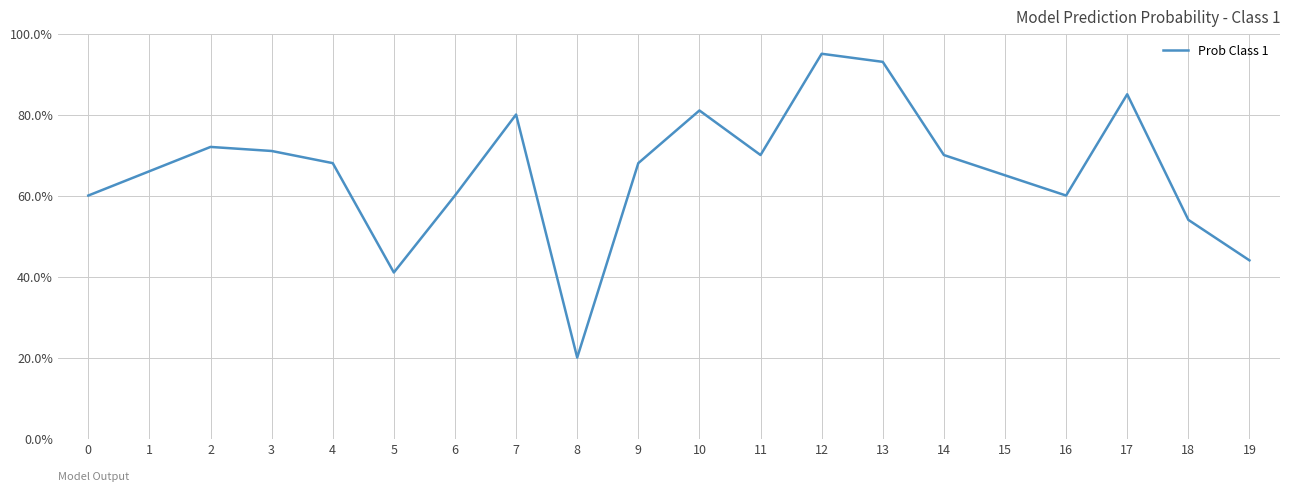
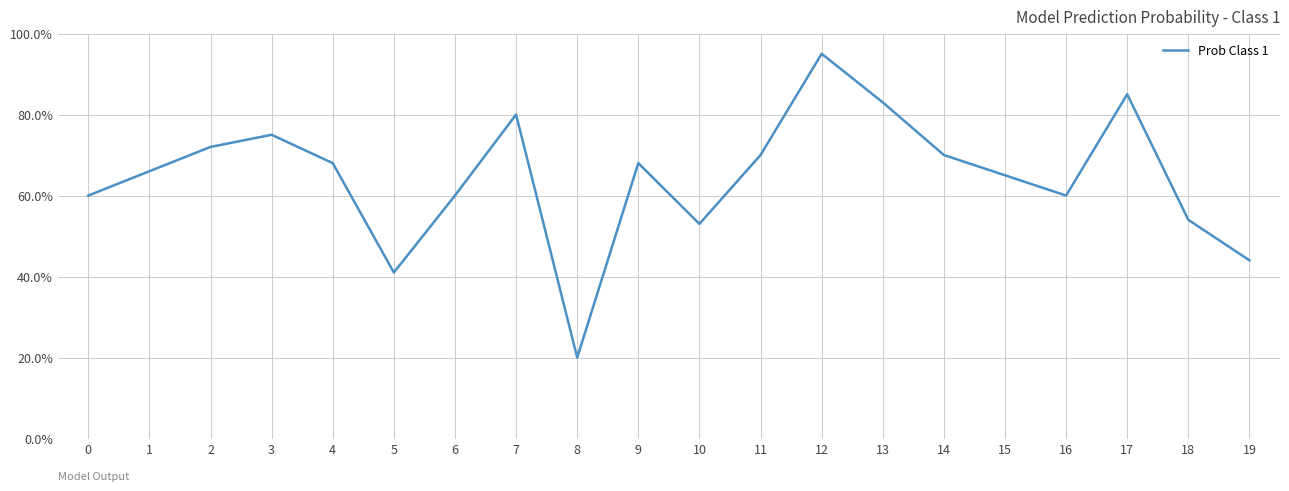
3: 71% -> 75%
10: 81% -> 53%
13: 93% -> 83%
